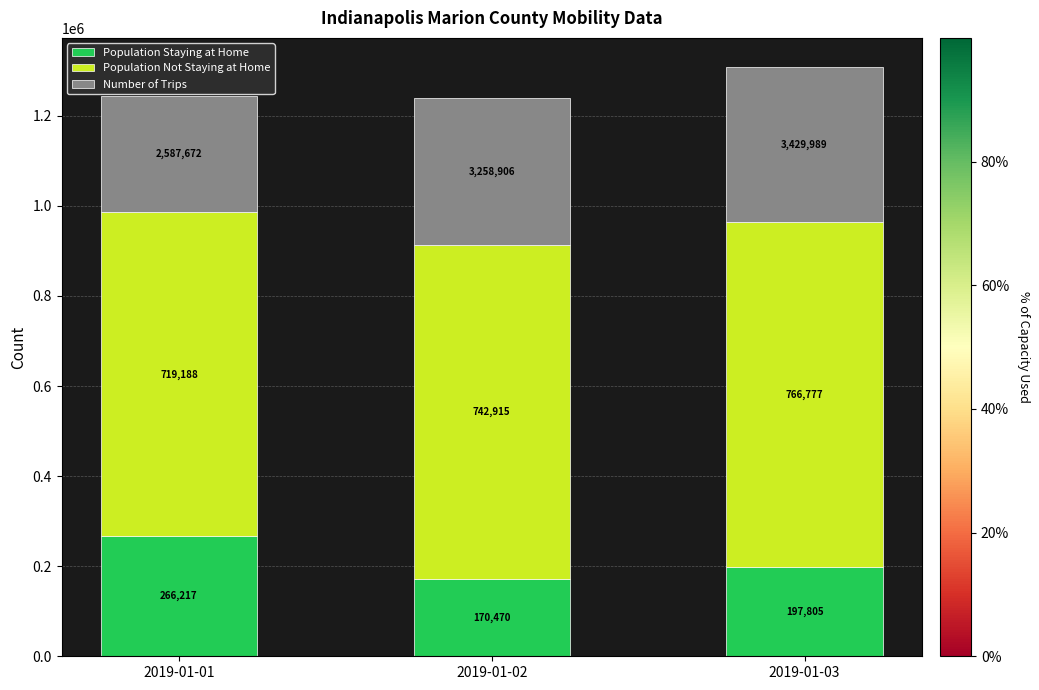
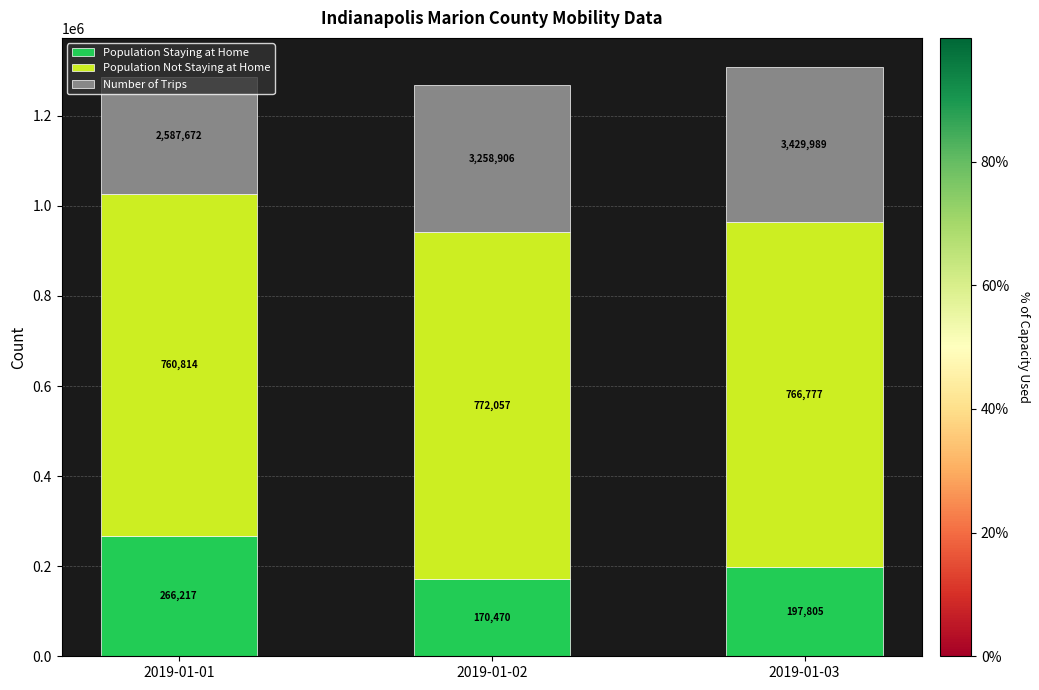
Population Not Staying at Home, 2019-01-01: 719,188 -> 760,814
Population Not Staying at Home, 2019-01-02: 742,915 -> 772,057
